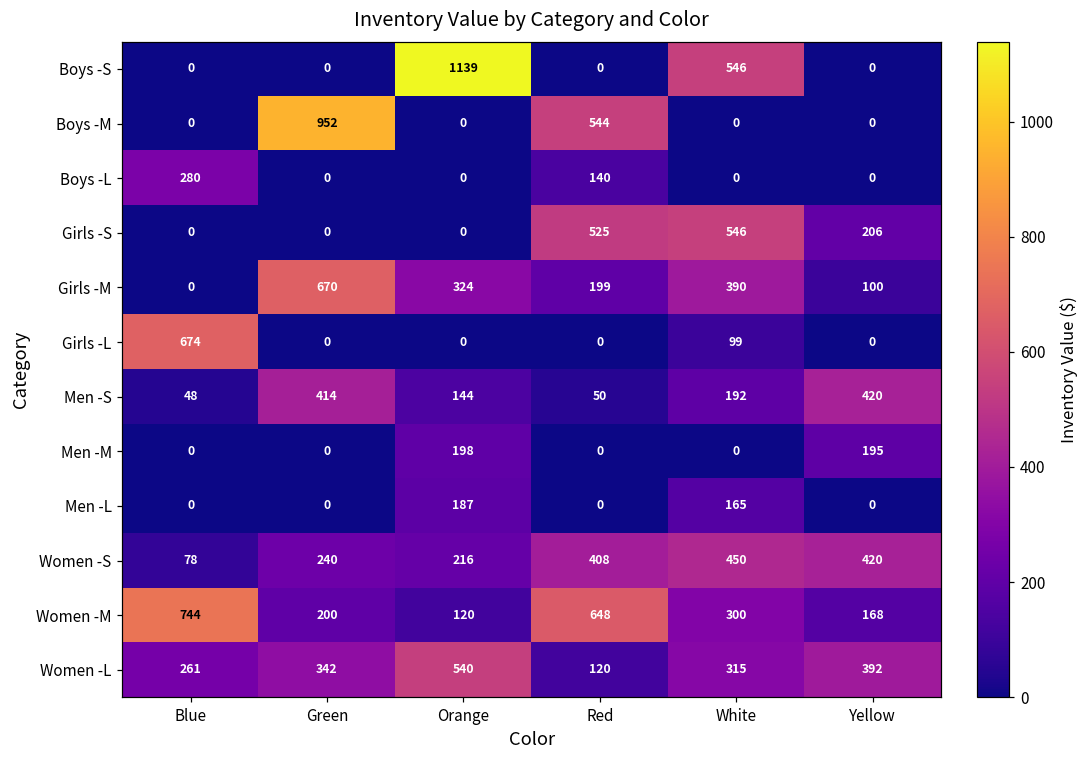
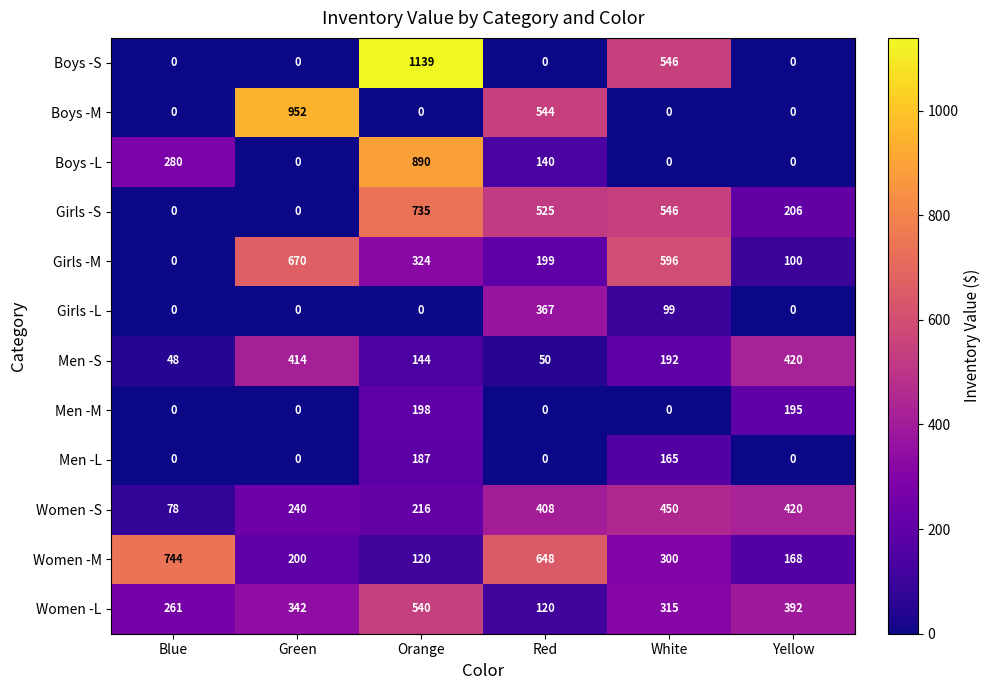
Boys -L, Orange: 0 -> 890
Girls -S, Orange: 0 -> 735
Girls -M, White: 390 -> 596
Girls -L, Blue: 674 -> 0
Girls -L, Red: 0 -> 367
